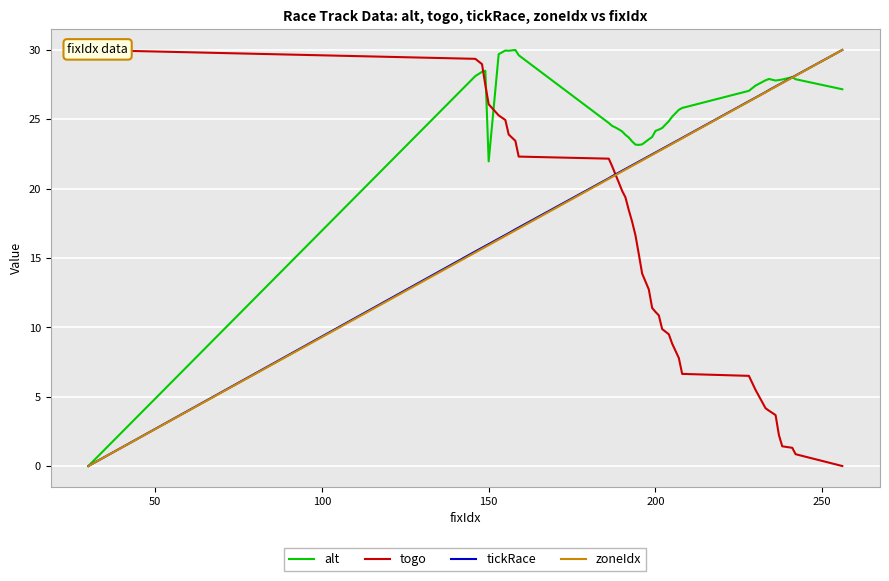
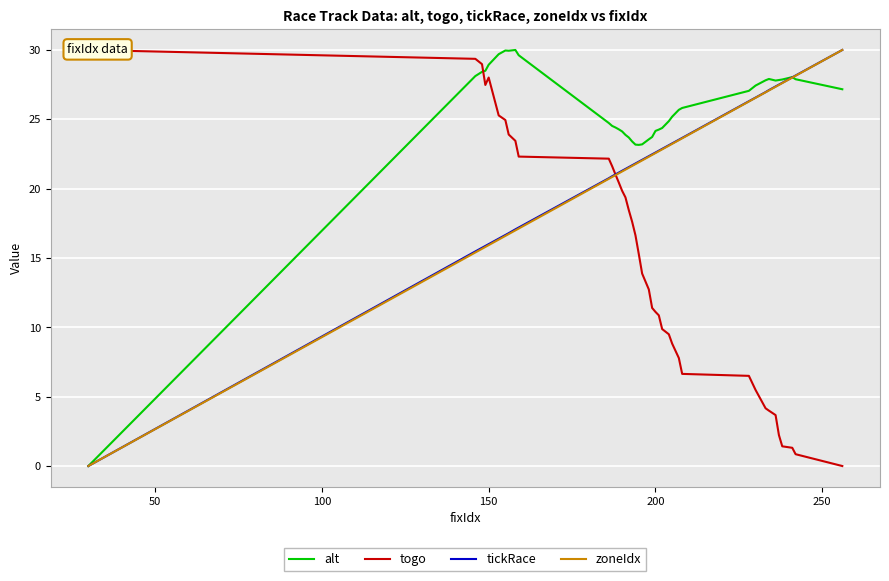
alt, 150: 22.0 -> 28.9
togo, 150: 26.1 -> 28.0
